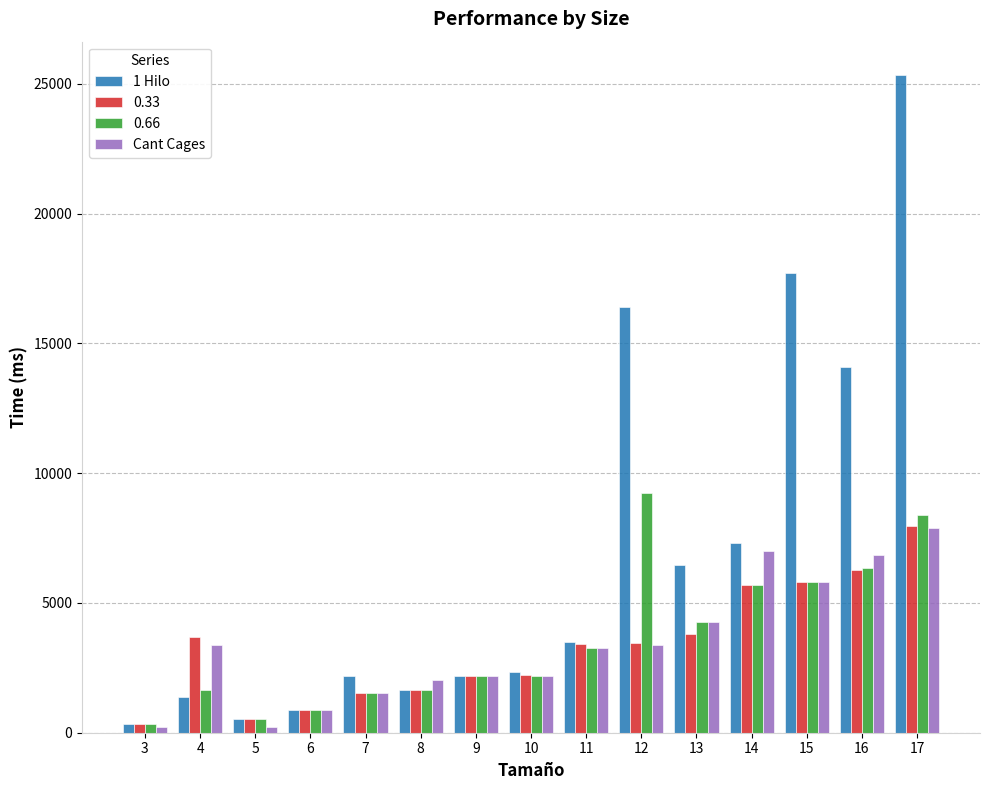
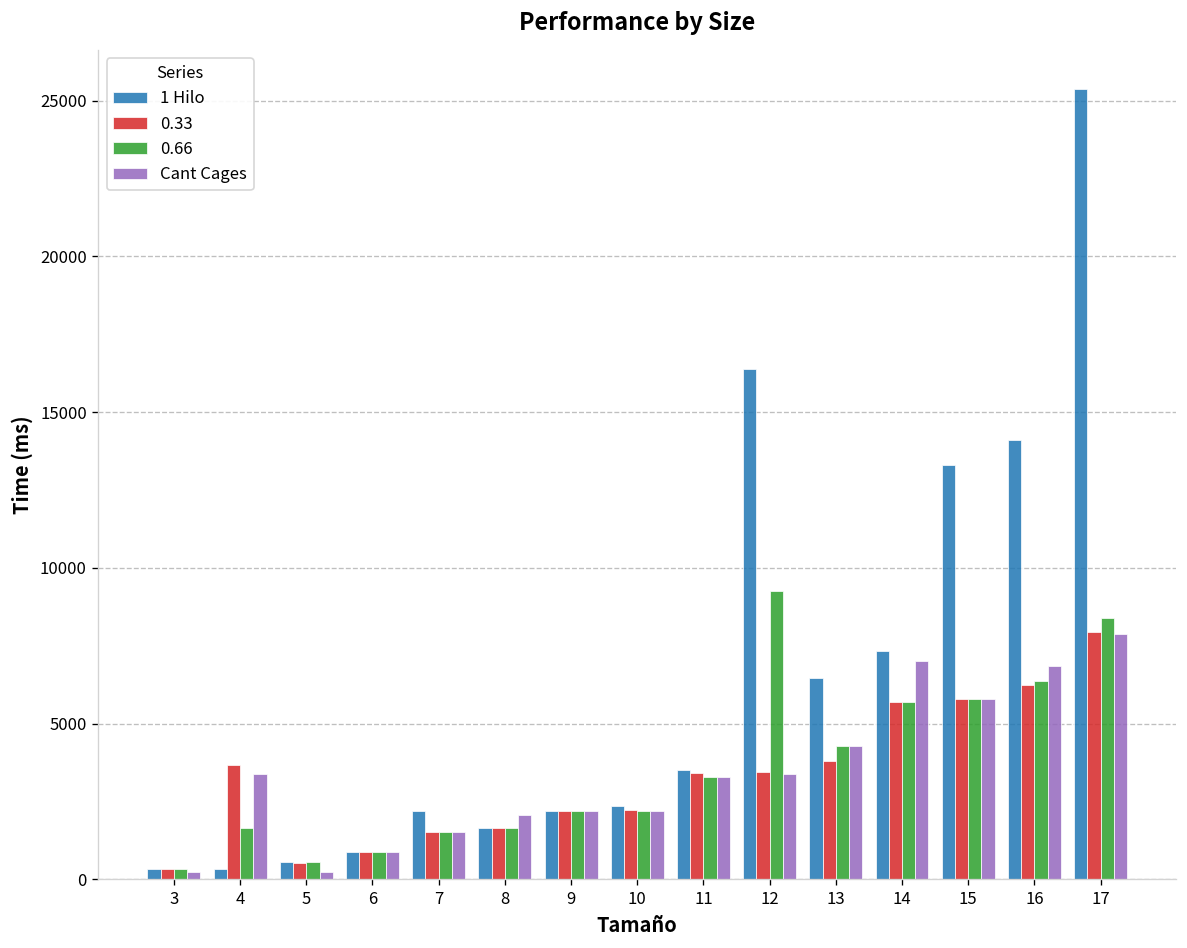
1 Hilo, 4: 1400 -> 300
1 Hilo, 15: 17700 -> 13300
